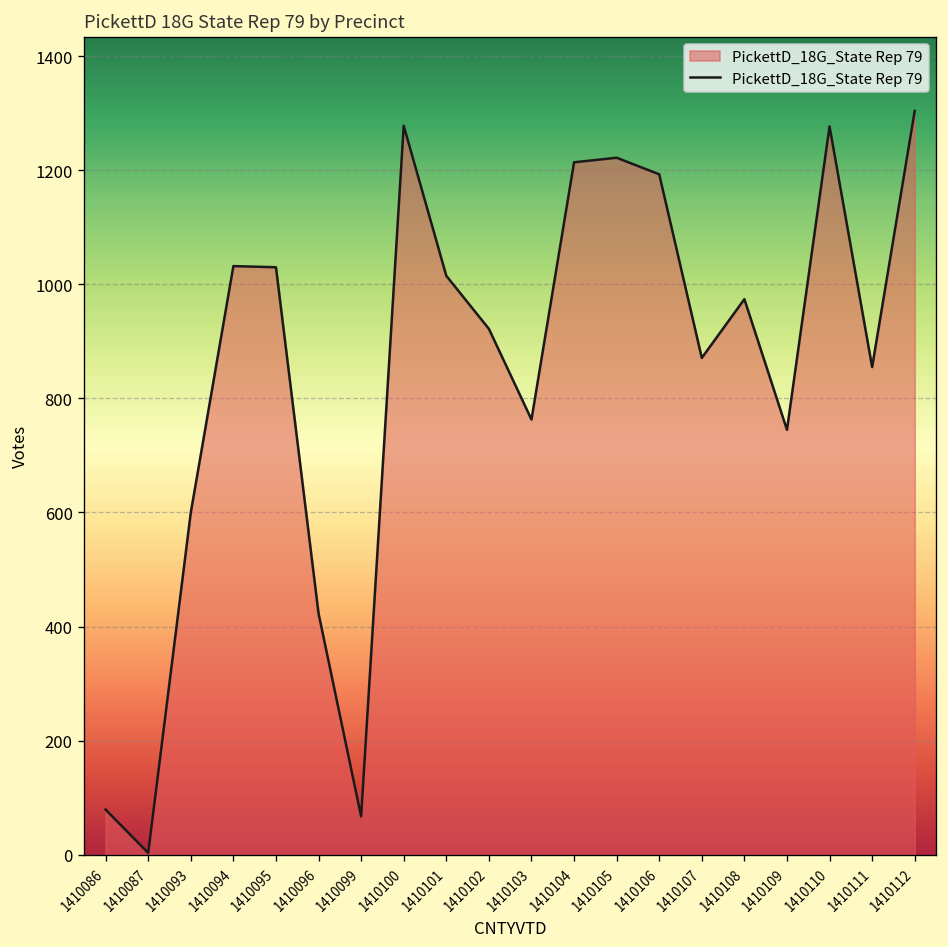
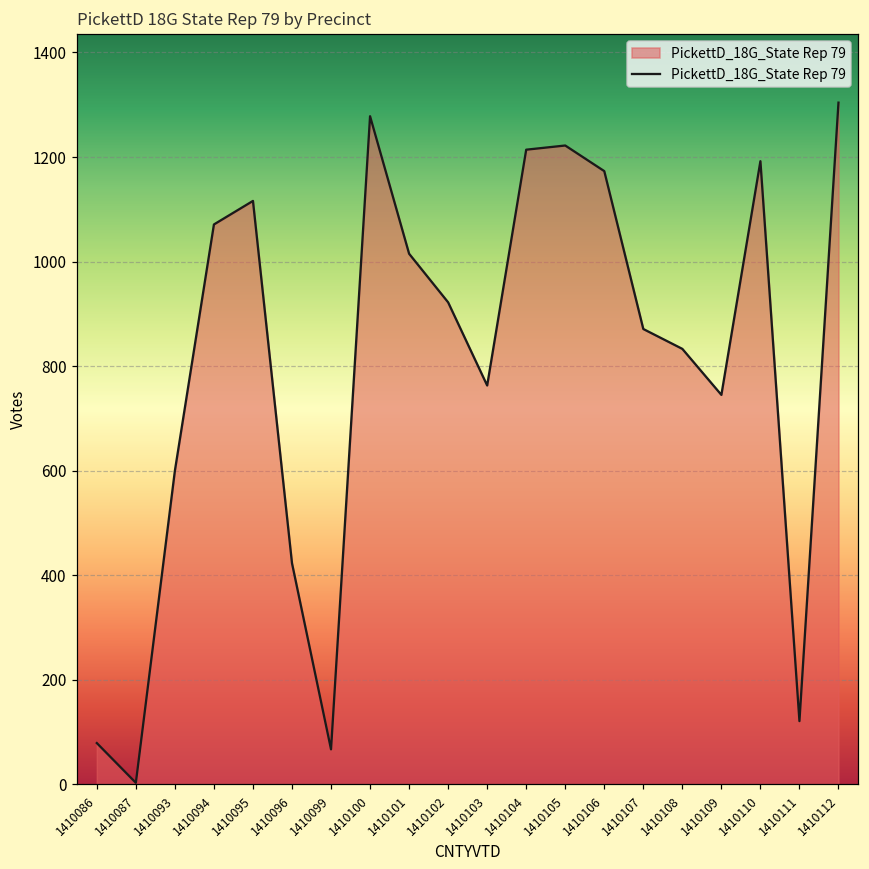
1410094: 1030 -> 1070
1410095: 1030 -> 1120
1410106: 1190 -> 1170
1410108: 970 -> 830
1410110: 1280 -> 1190
1410111: 860 -> 120
